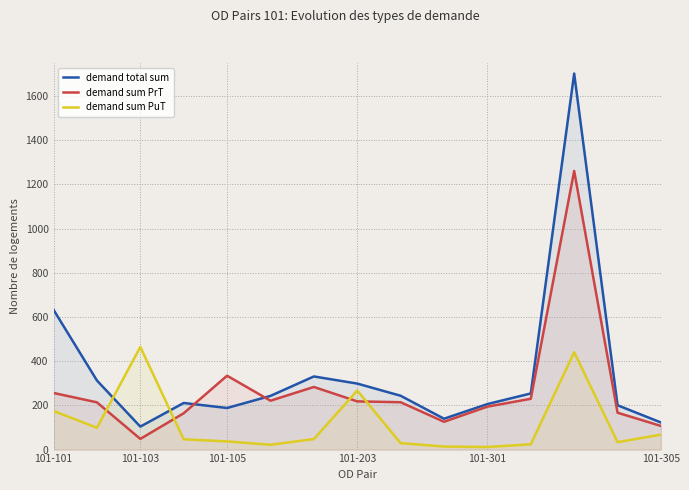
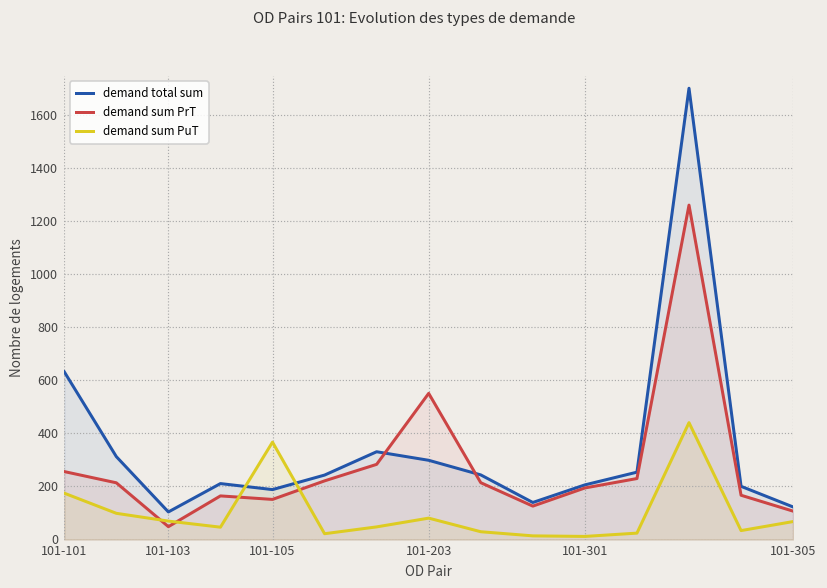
demand sum PuT, 101-103: 460 -> 70
demand sum PrT, 101-105: 330 -> 150
demand sum PuT, 101-105: 40 -> 370
demand sum PrT, 101-203: 220 -> 550
demand sum PuT, 101-203: 270 -> 80
